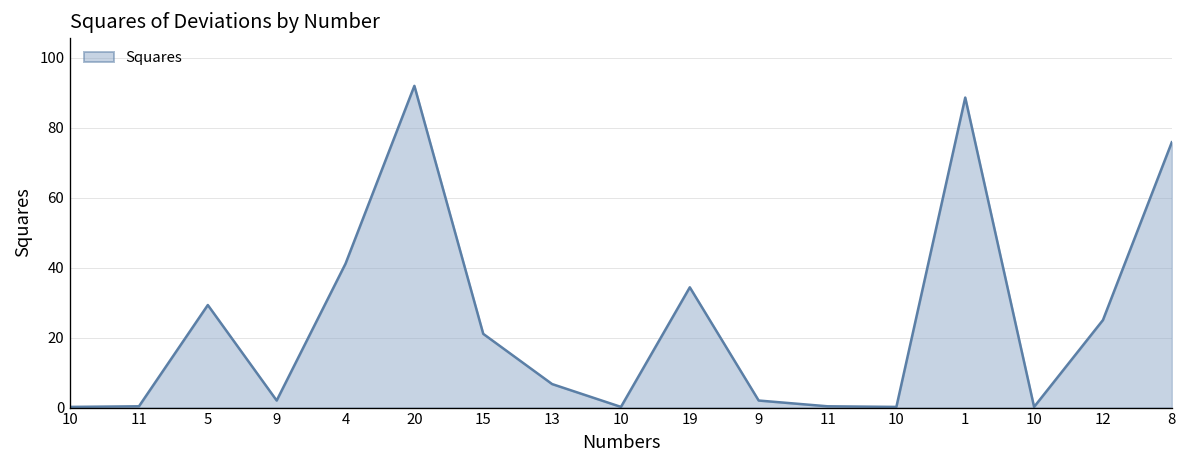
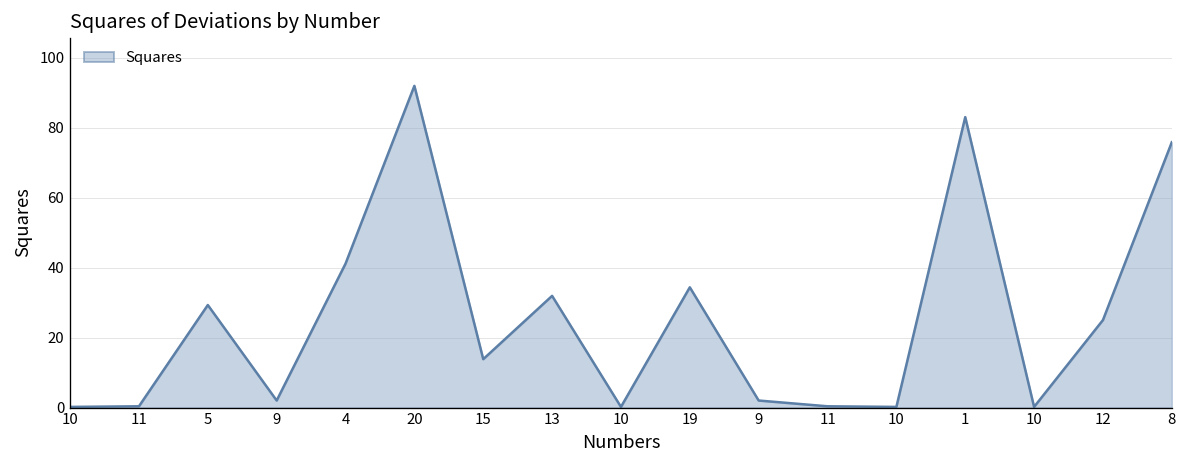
15: 21 -> 14
13: 7 -> 32
1: 89 -> 83
